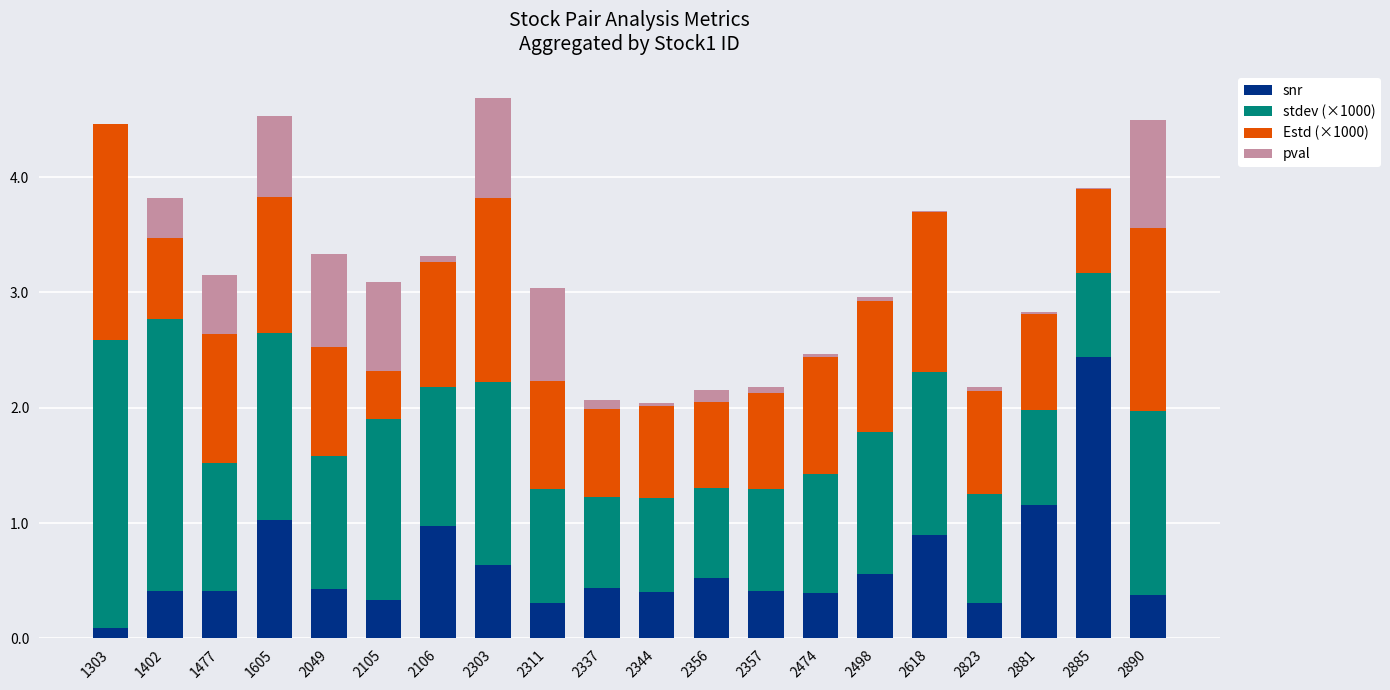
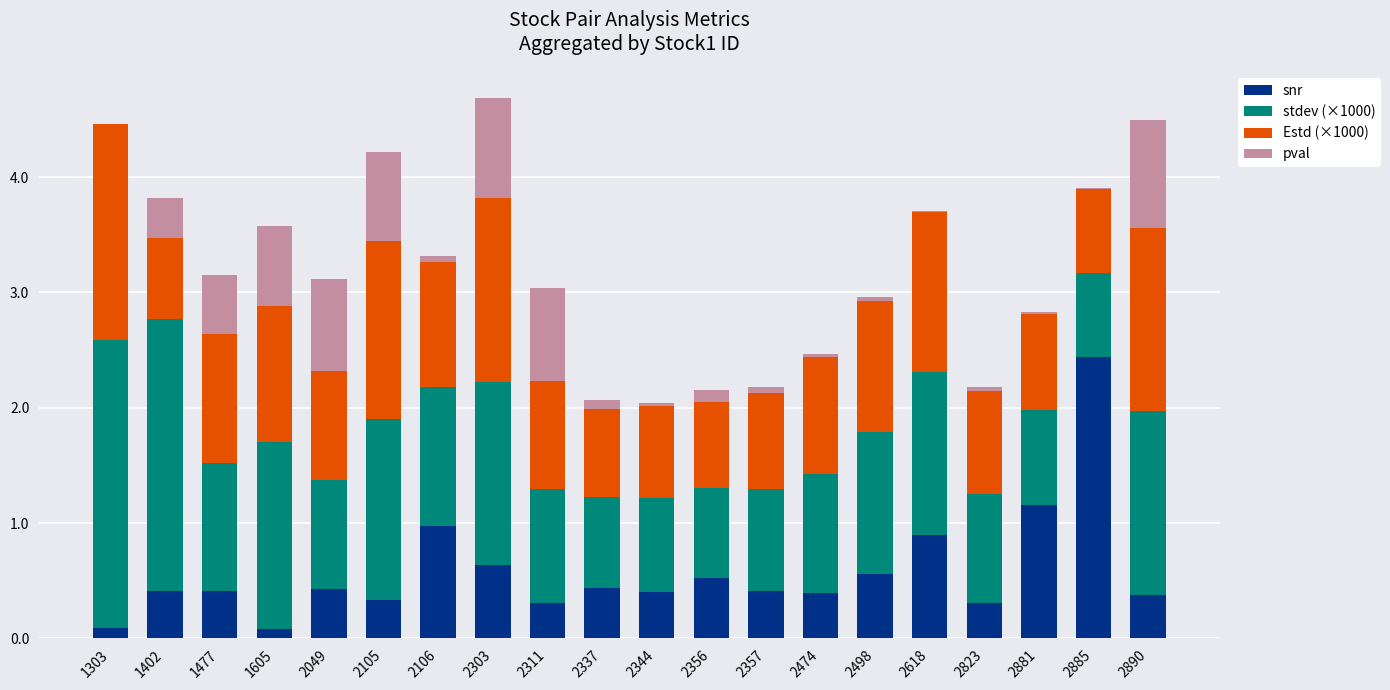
snr, 1605: 1.03 -> 0.08
stdev (×1000), 2049: 1.16 -> 0.95
Estd (×1000), 2105: 0.41 -> 1.55
